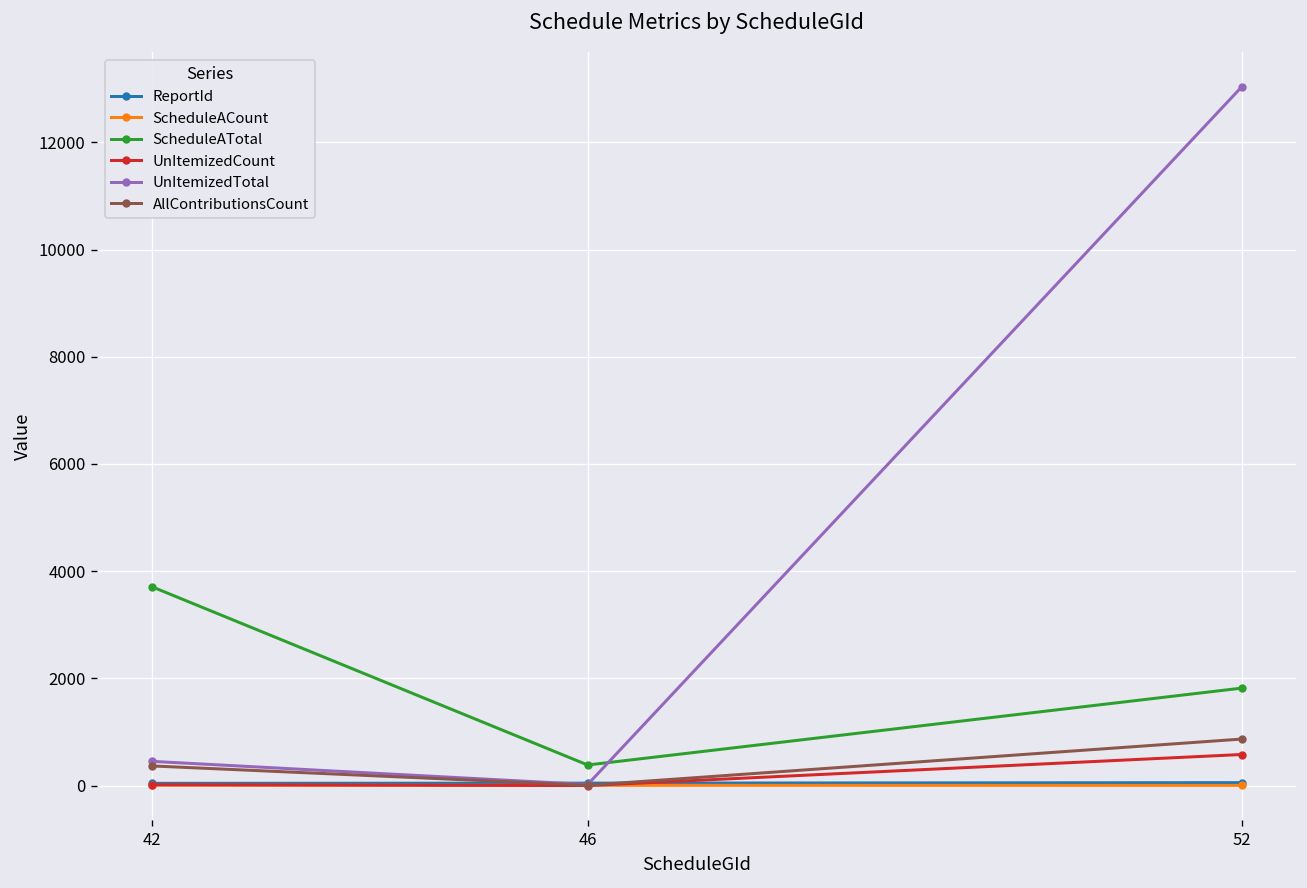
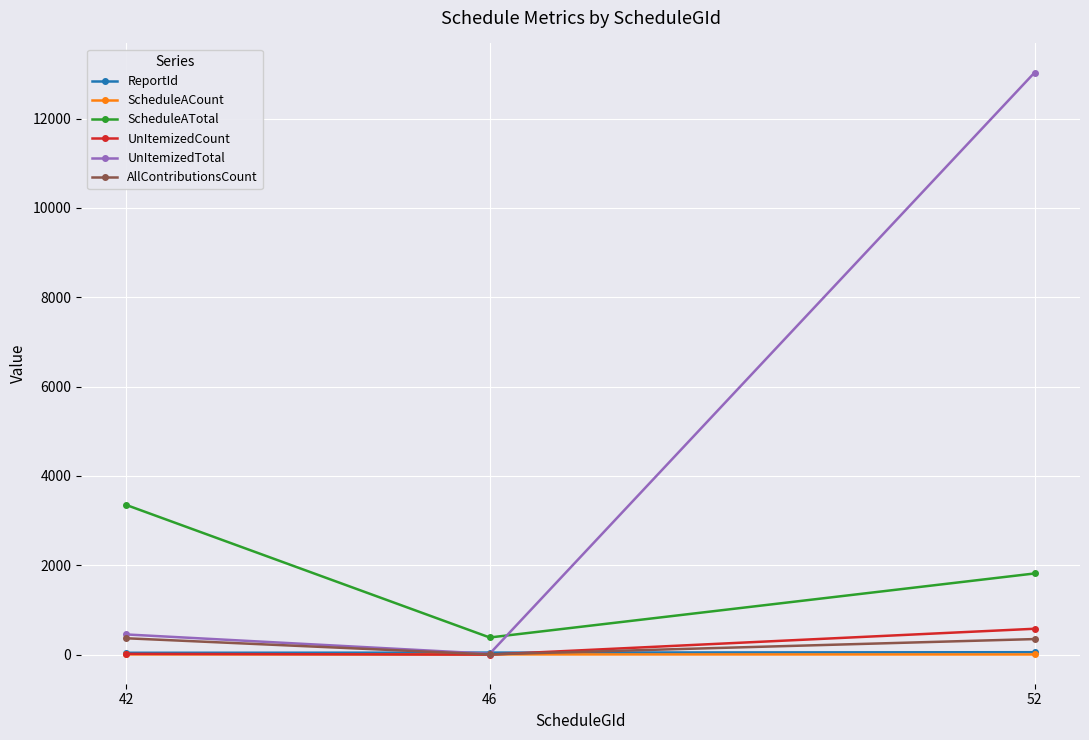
ScheduleATotal, 42: 3700 -> 3400
AllContributionsCount, 52: 900 -> 300
